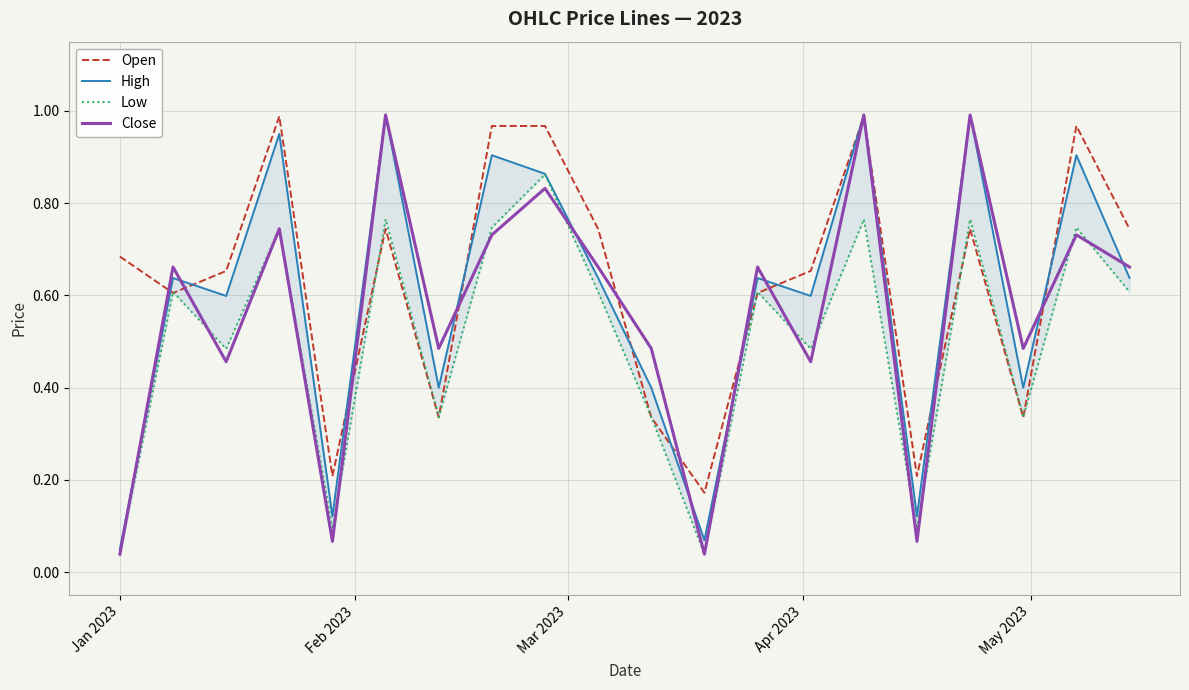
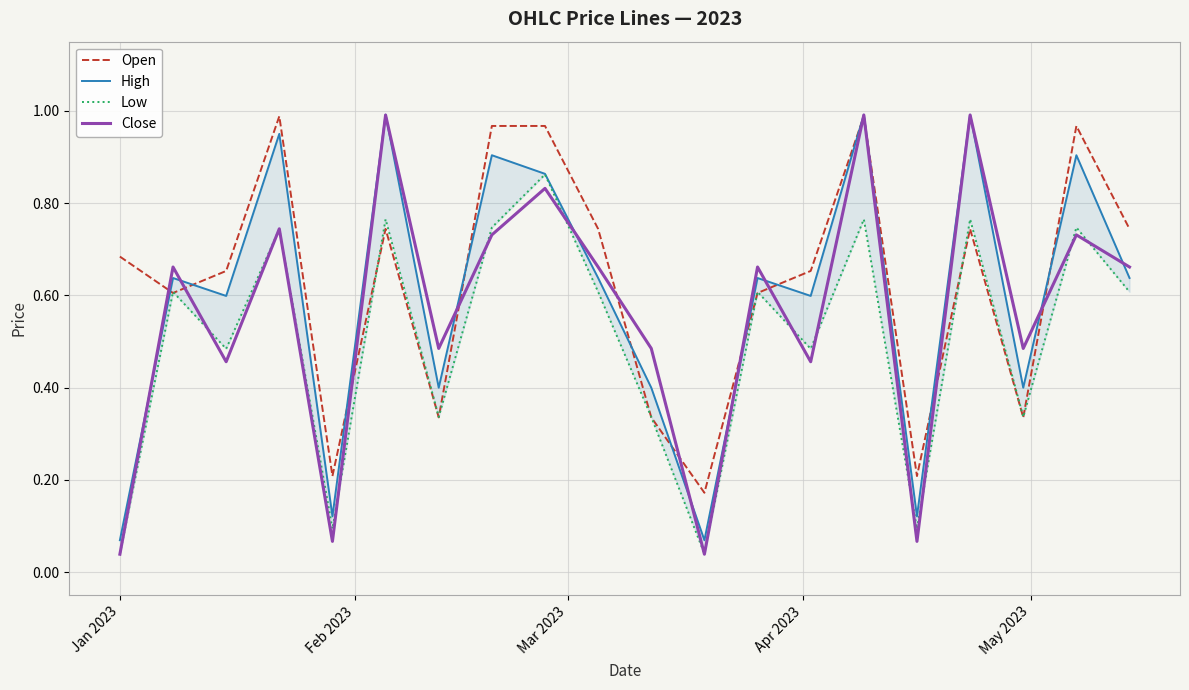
High, Jan 2023: 0.05 -> 0.07
